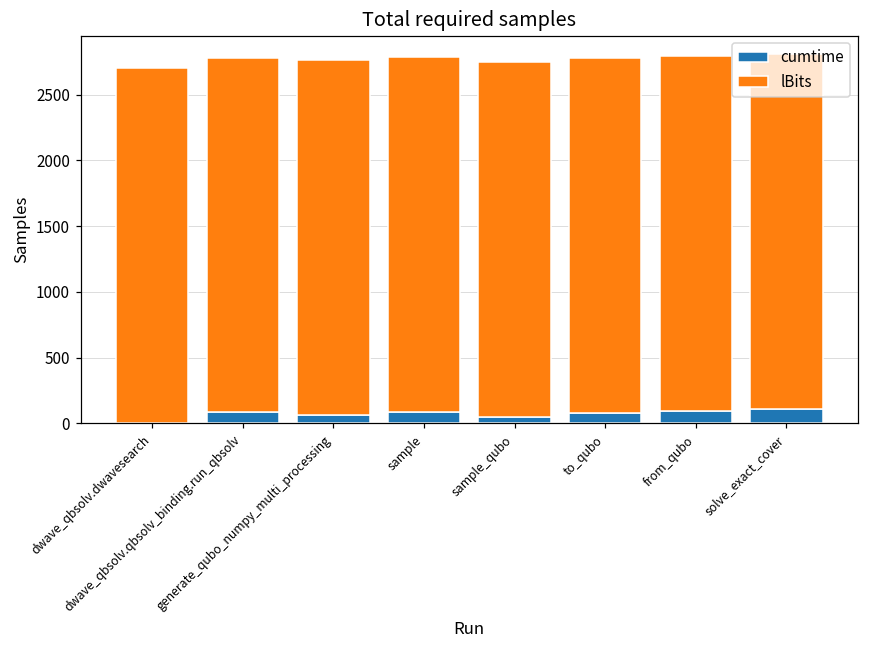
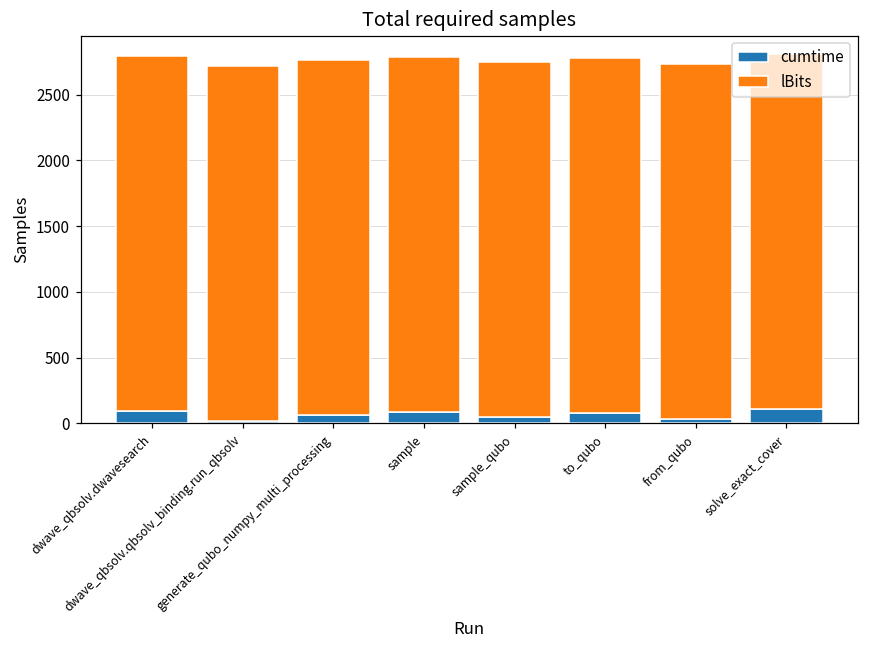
cumtime, dwave_qbsolv.dwavesearch: 10 -> 100
cumtime, dwave_qbsolv.qbsolv_binding.run_qbsolv: 80 -> 20
cumtime, from_qubo: 100 -> 30
